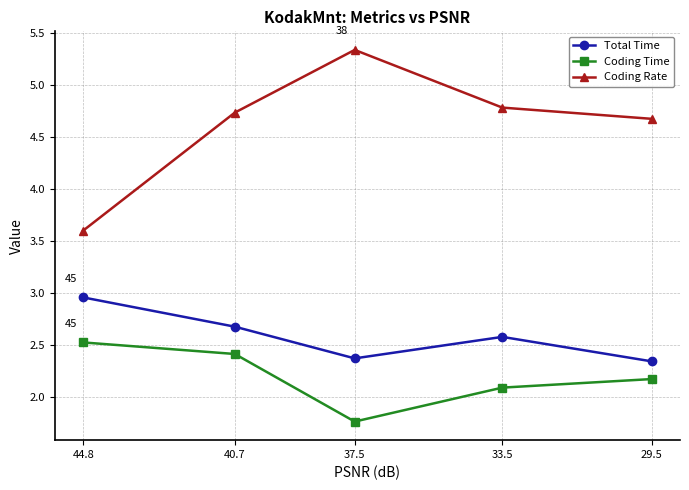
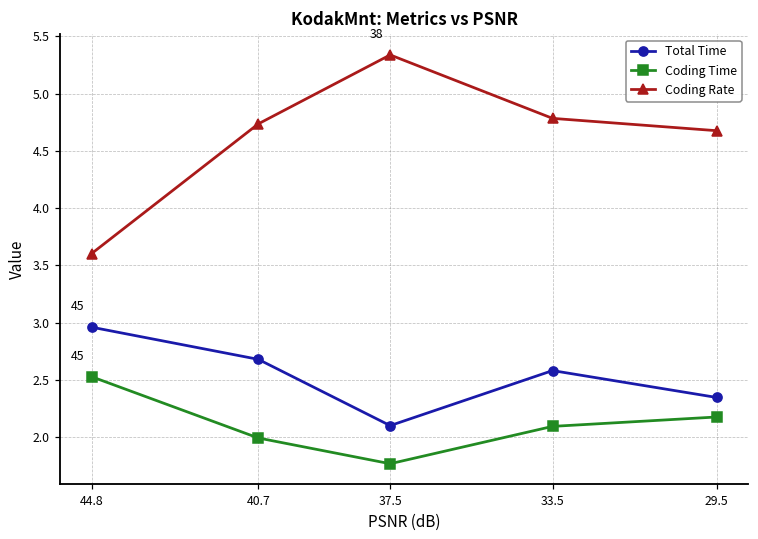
Coding Time, 40.7: 2.42 -> 1.99
Total Time, 37.5: 2.37 -> 2.10
